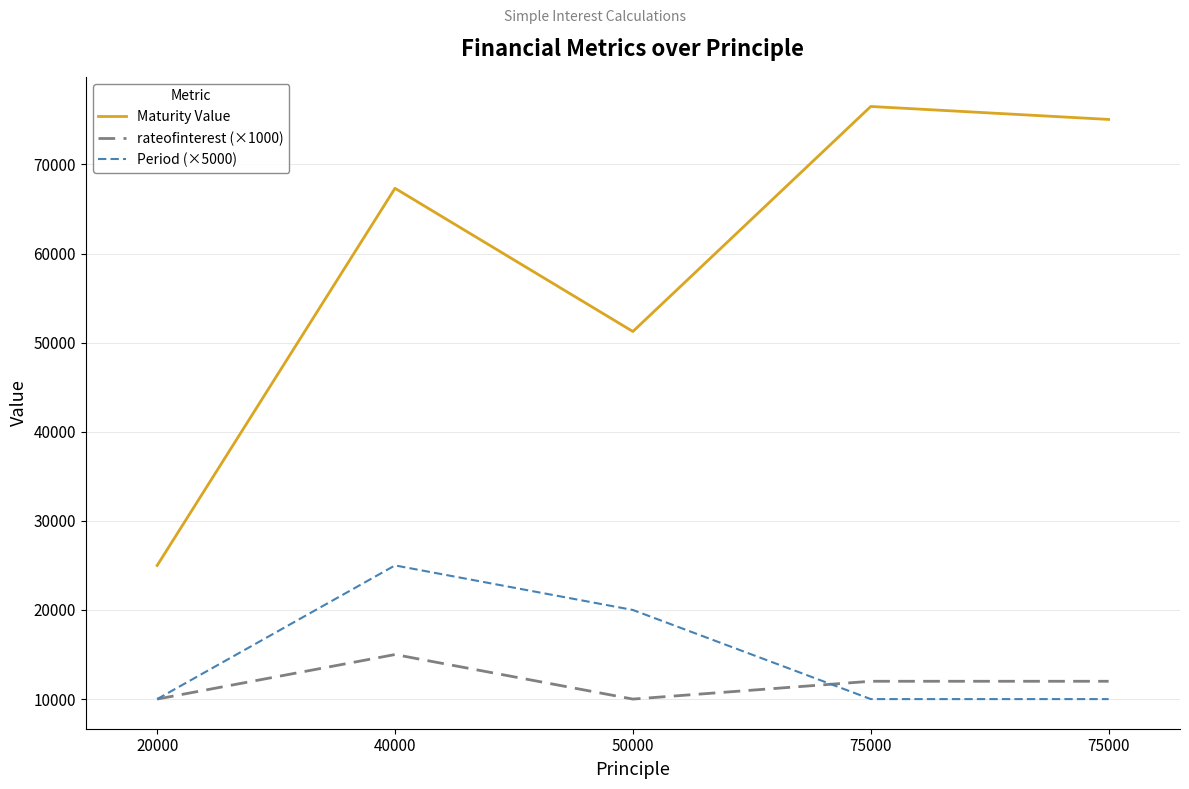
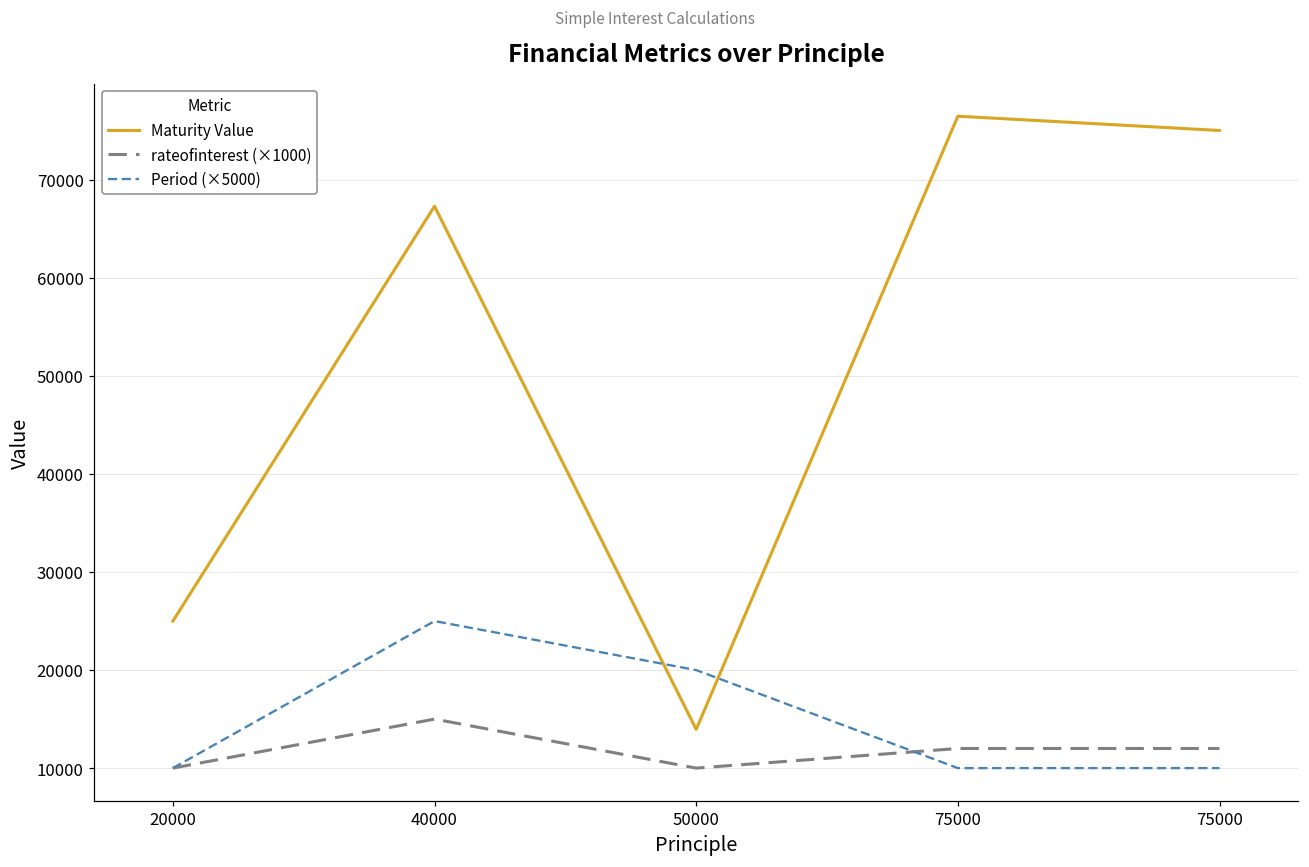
Maturity Value, 50000: 51000 -> 14000
